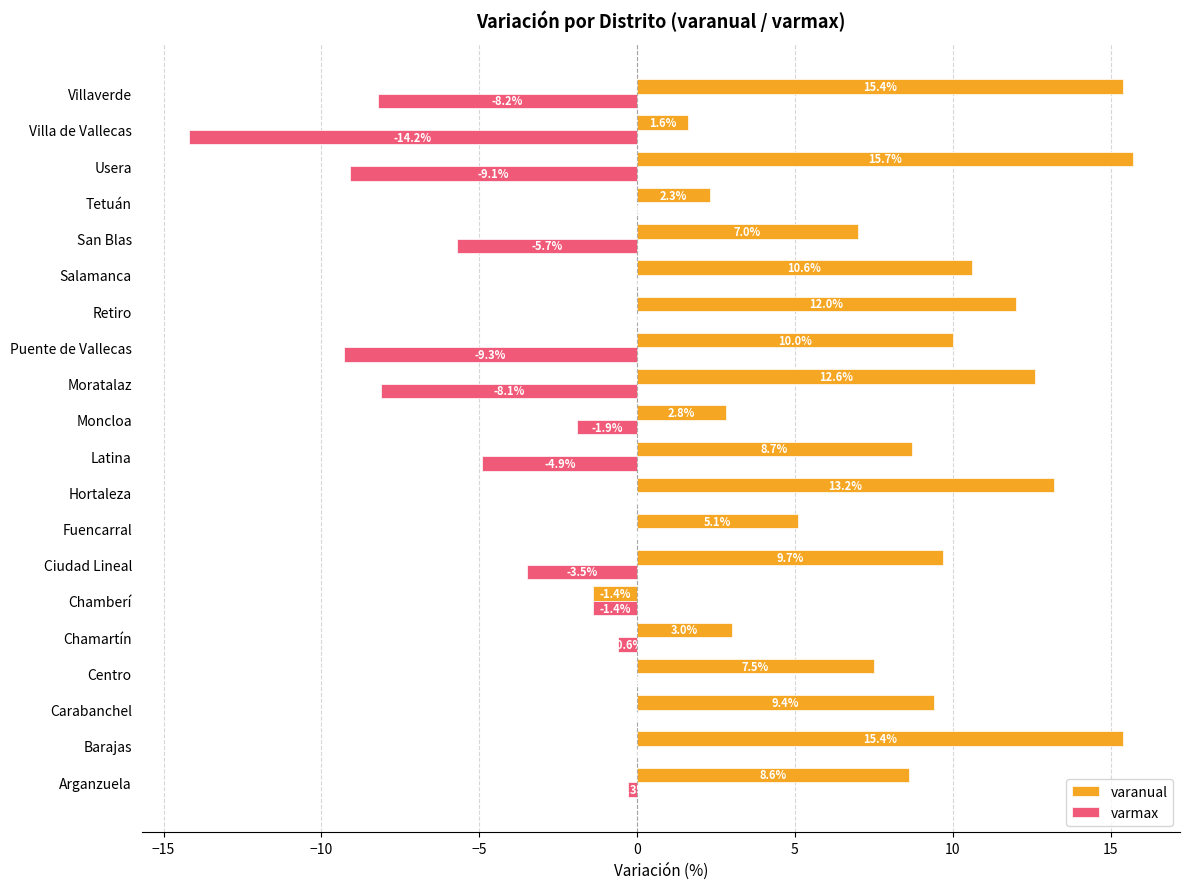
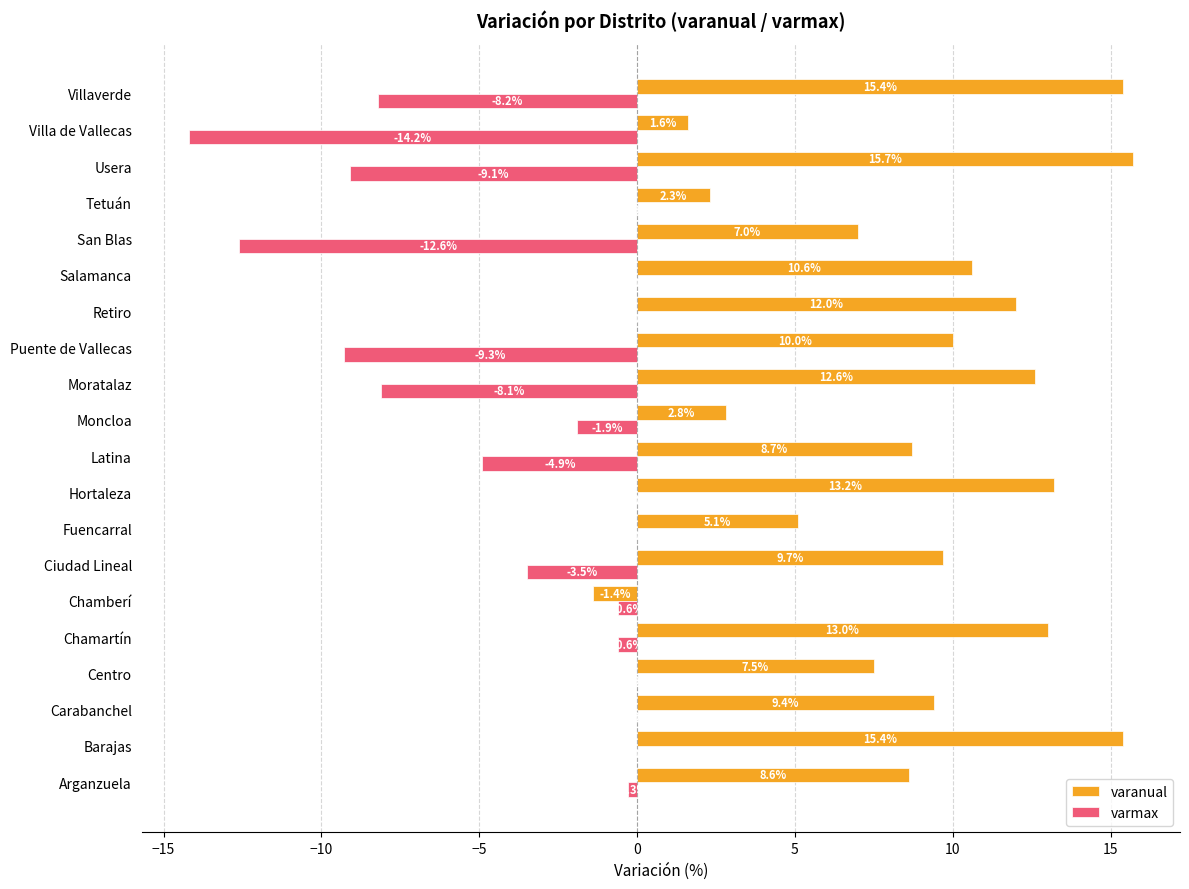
varmax, San Blas: -5.7% -> -12.6%
varmax, Chamberí: -1.4 -> -0.6
varanual, Chamartín: 3.0% -> 13.0%
